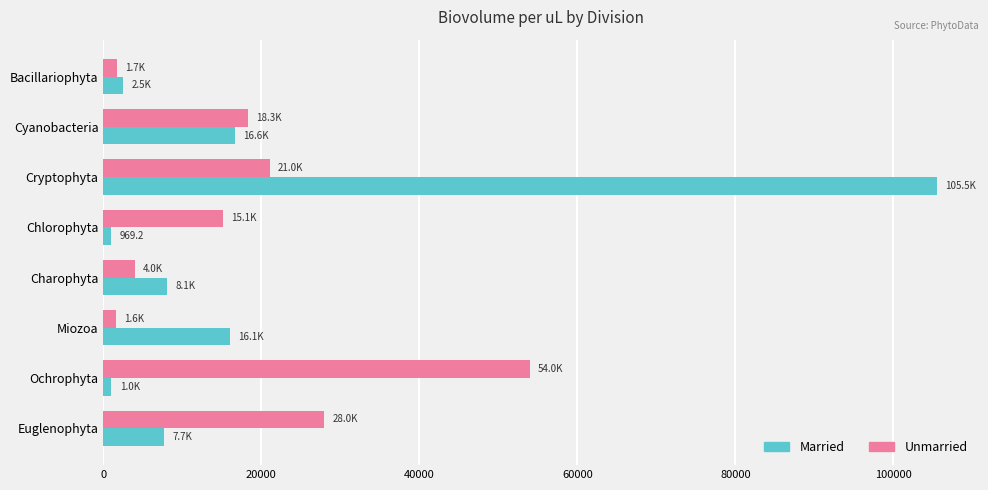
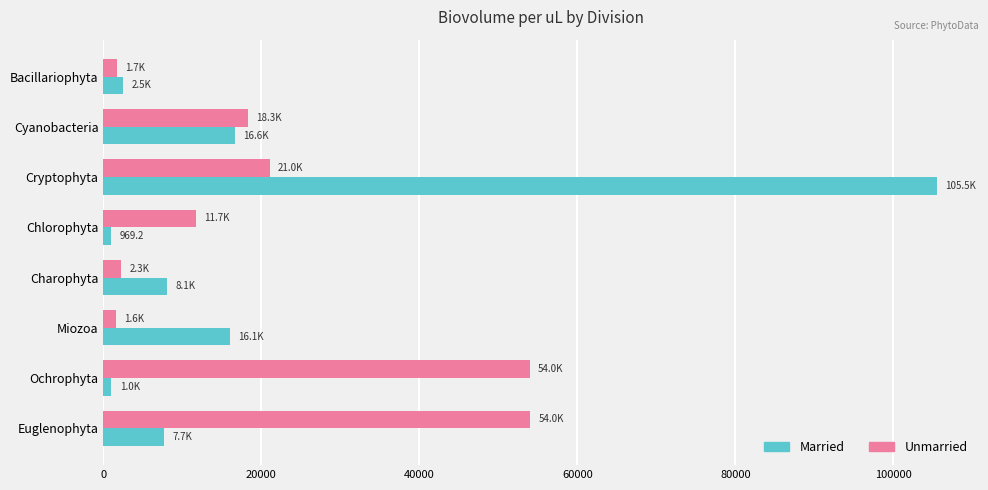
Unmarried, Chlorophyta: 15.1K -> 11.7K
Unmarried, Charophyta: 4.0K -> 2.3K
Unmarried, Euglenophyta: 28.0K -> 54.0K
